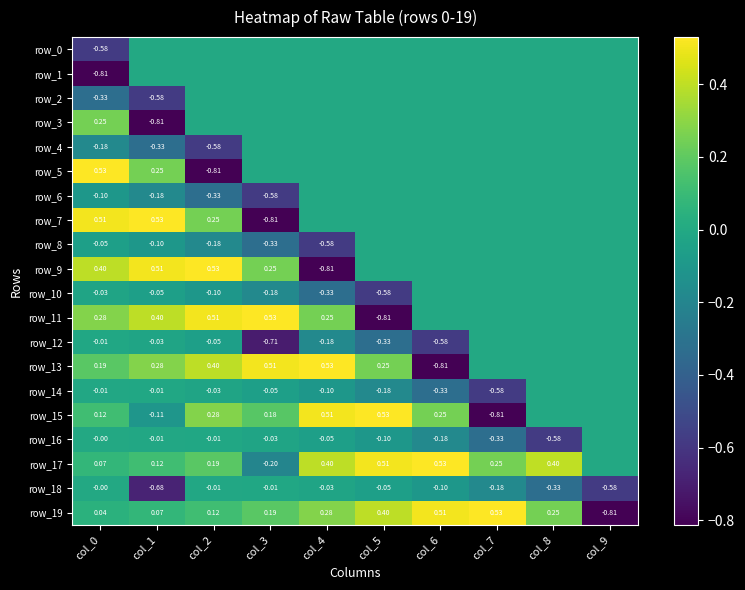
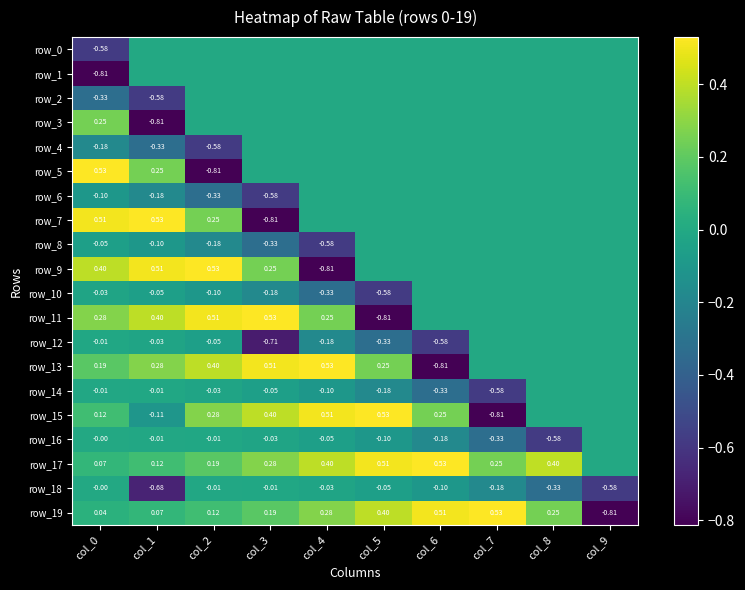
row_15, col_3: 0.18 -> 0.40
row_17, col_3: -0.20 -> 0.28
